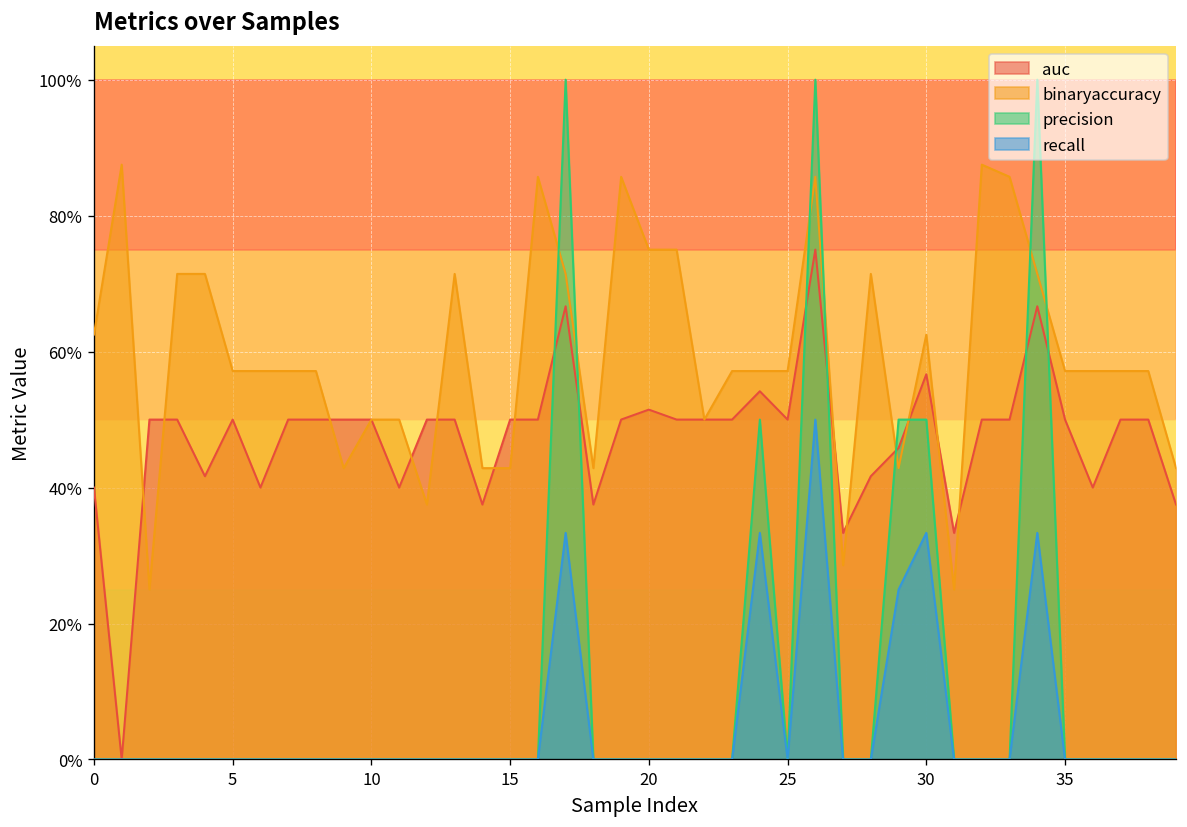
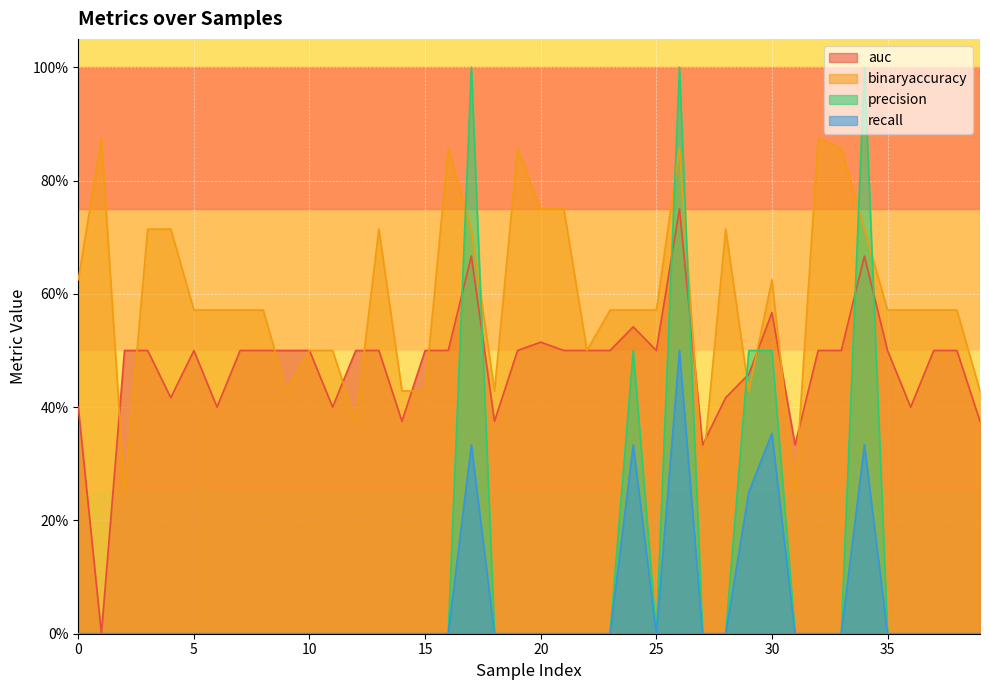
recall, 30: 33% -> 35%
